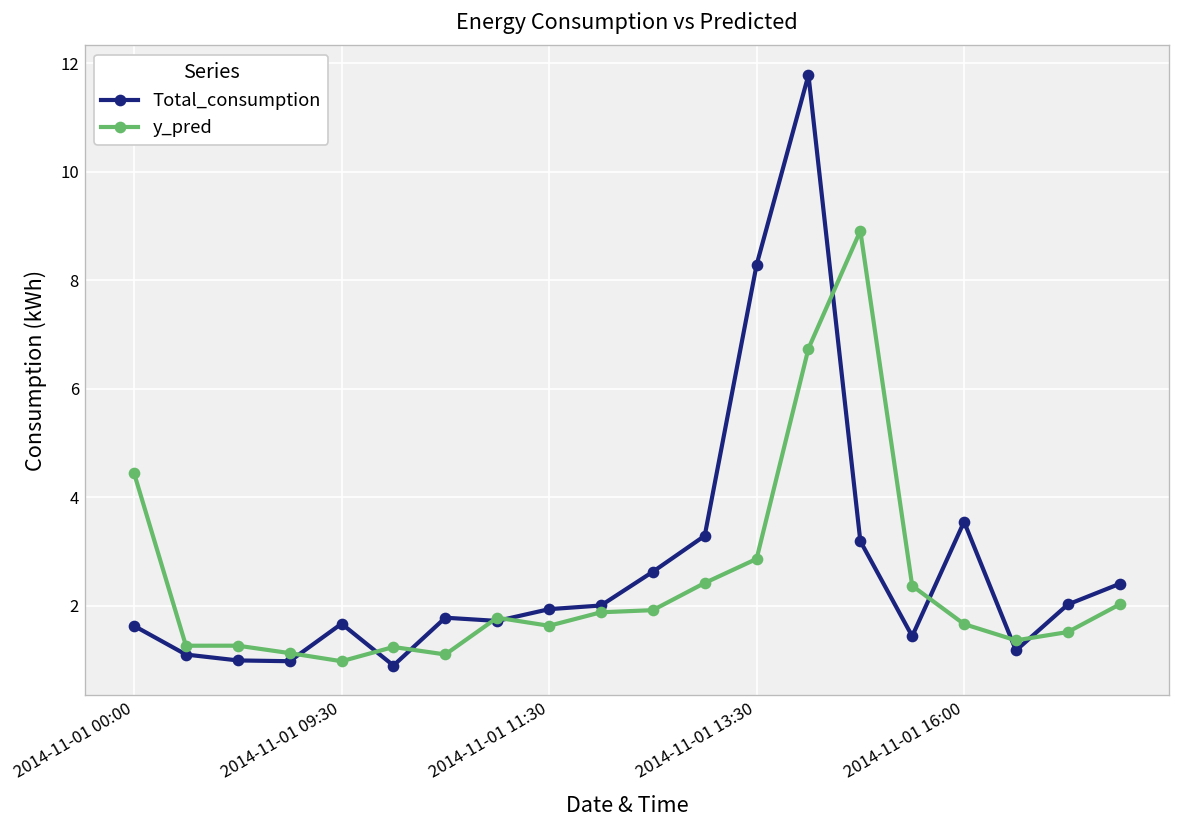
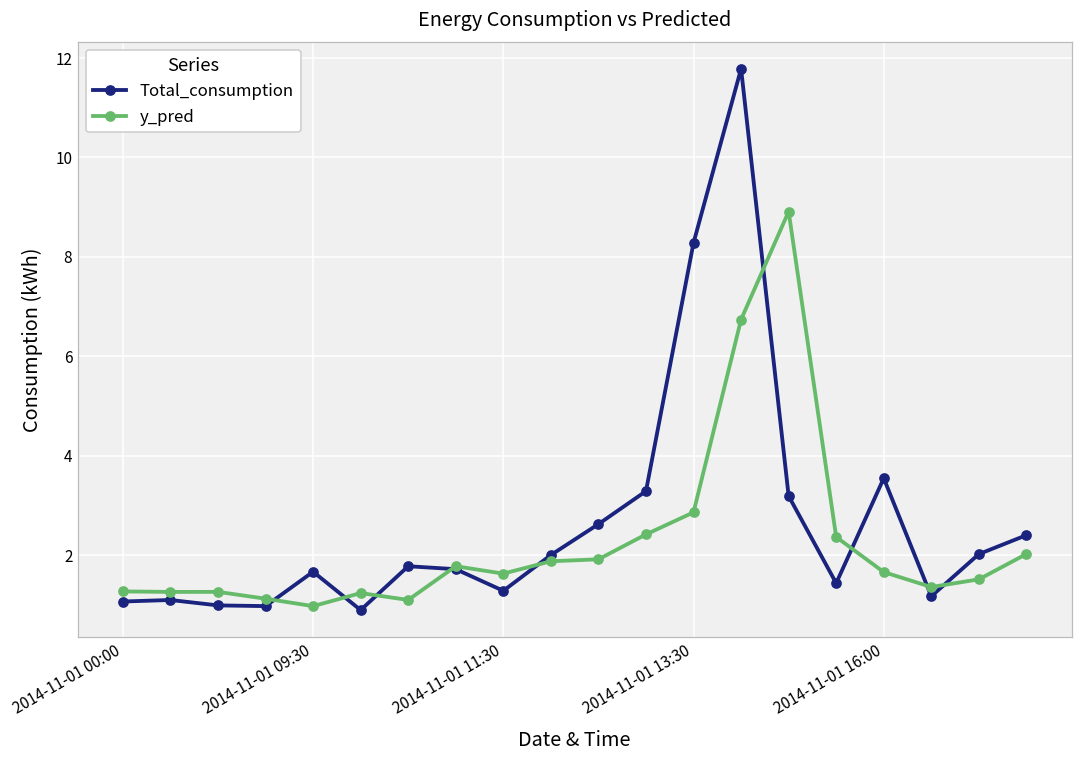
Total_consumption, 2014-11-01 00:00: 1.6 -> 1.1
y_pred, 2014-11-01 00:00: 4.4 -> 1.3
Total_consumption, 2014-11-01 11:30: 1.9 -> 1.3
